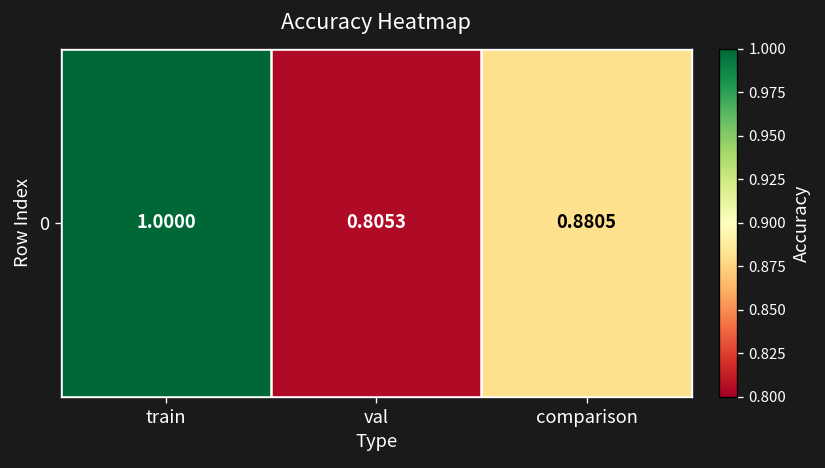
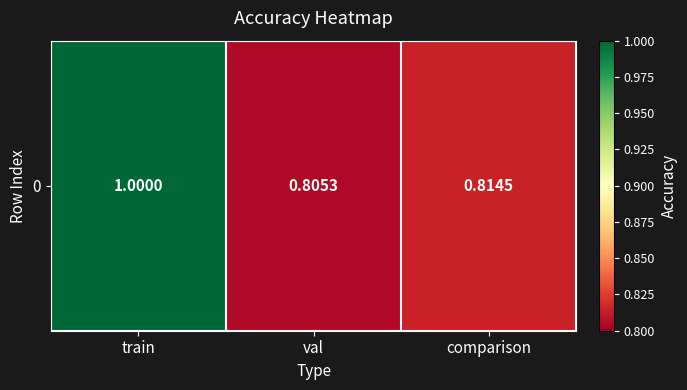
0, comparison: 0.8805 -> 0.8145
